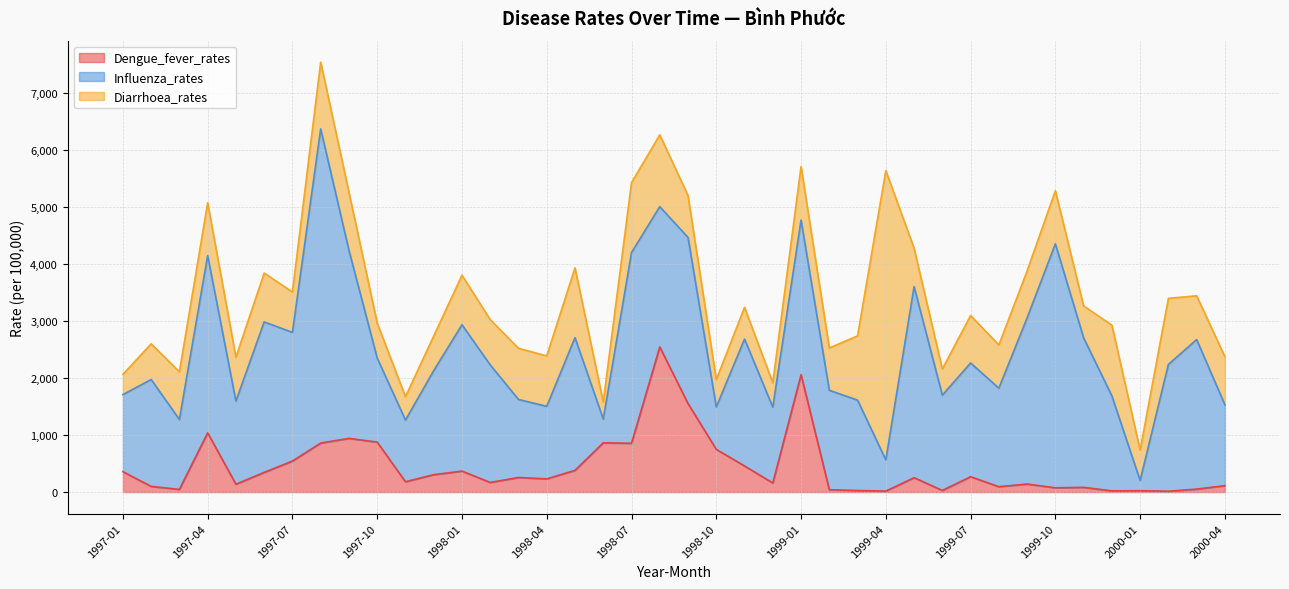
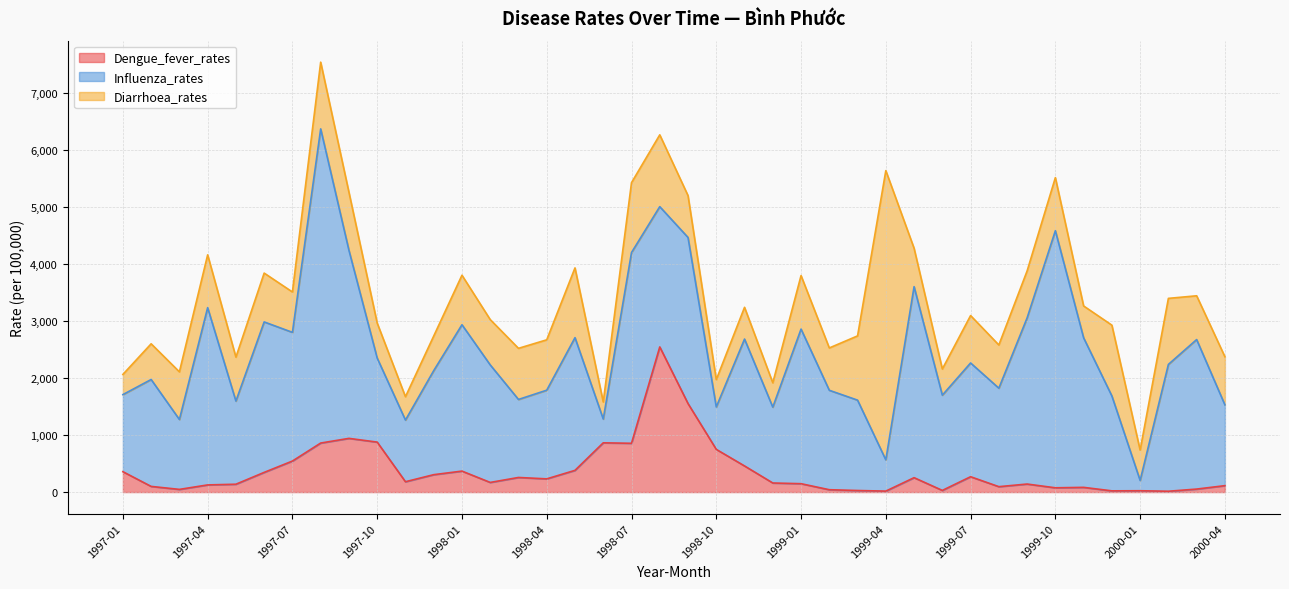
Dengue_fever_rates, 1997-04: 1,000 -> 100
Influenza_rates, 1998-04: 1,300 -> 1,600
Dengue_fever_rates, 1999-01: 2,100 -> 100
Influenza_rates, 1999-10: 4,300 -> 4,500
